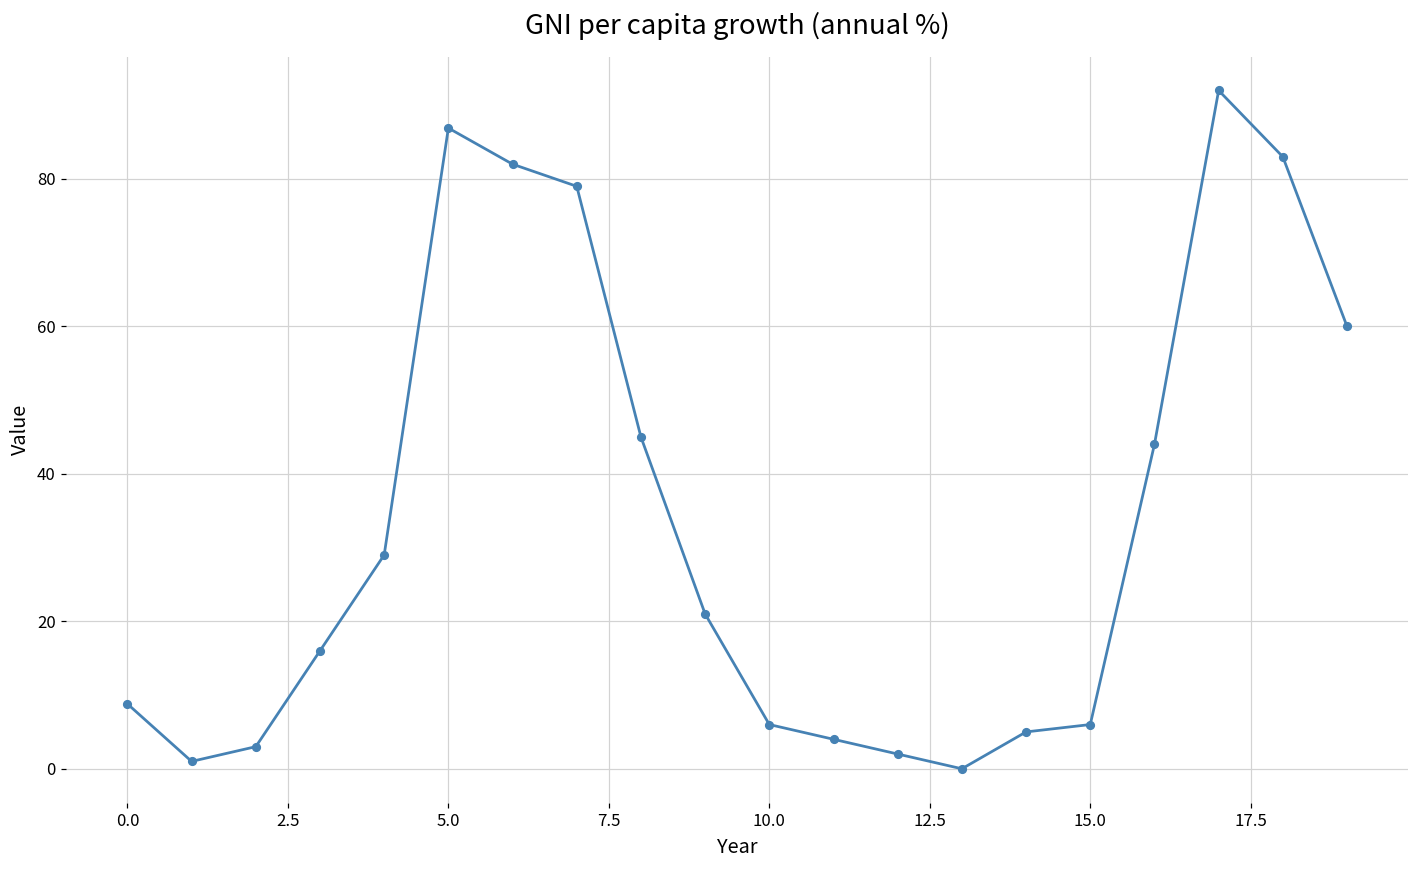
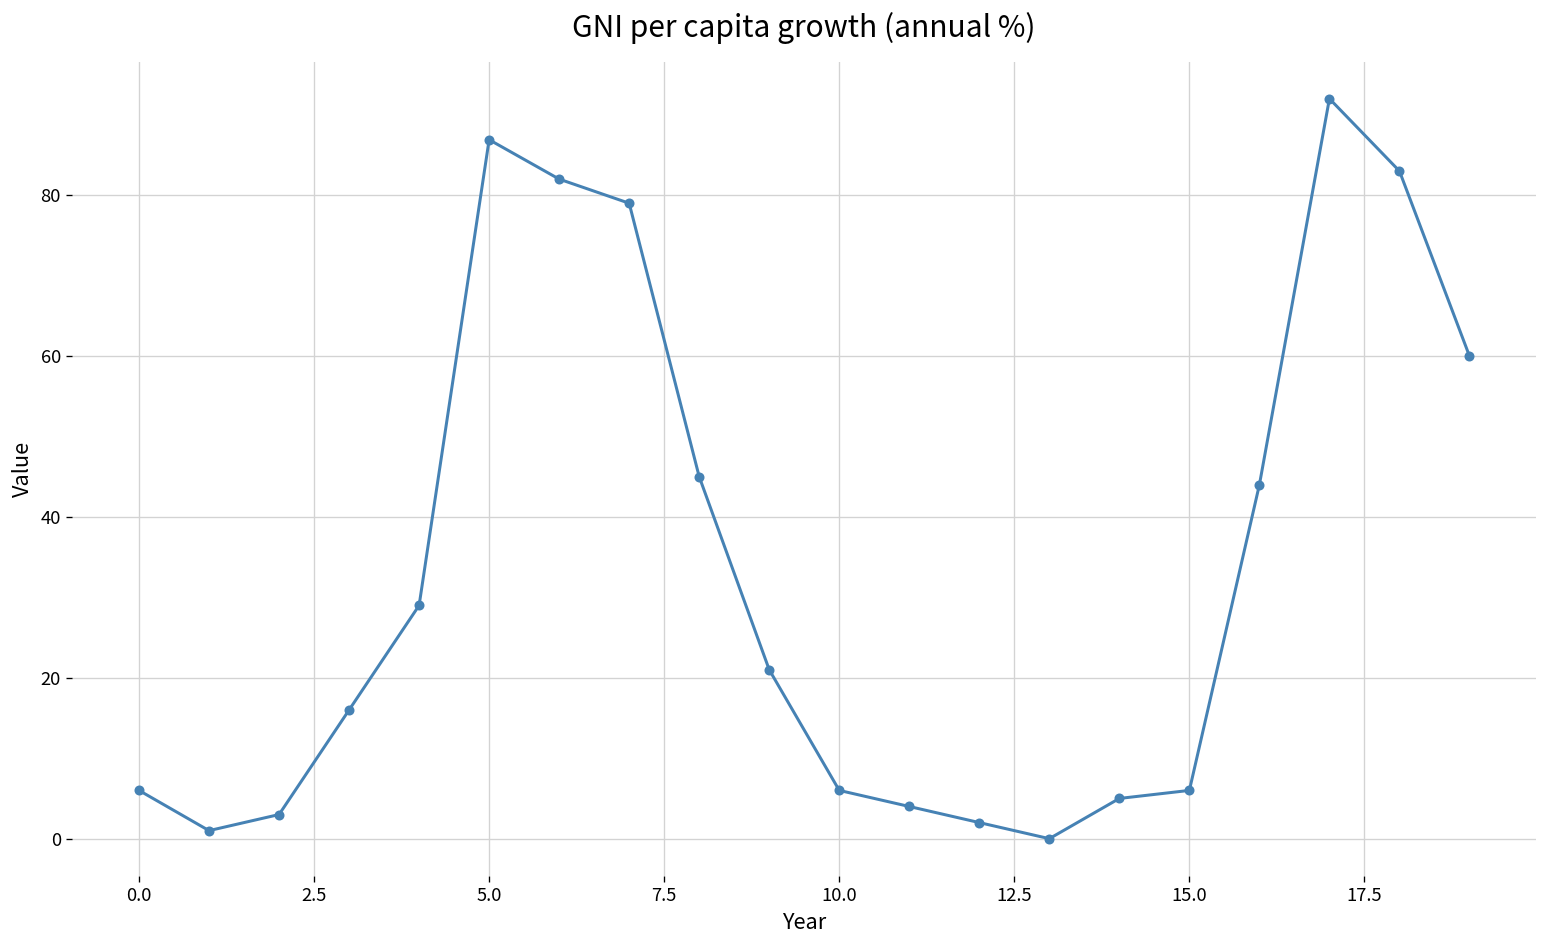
0.0: 9 -> 6
